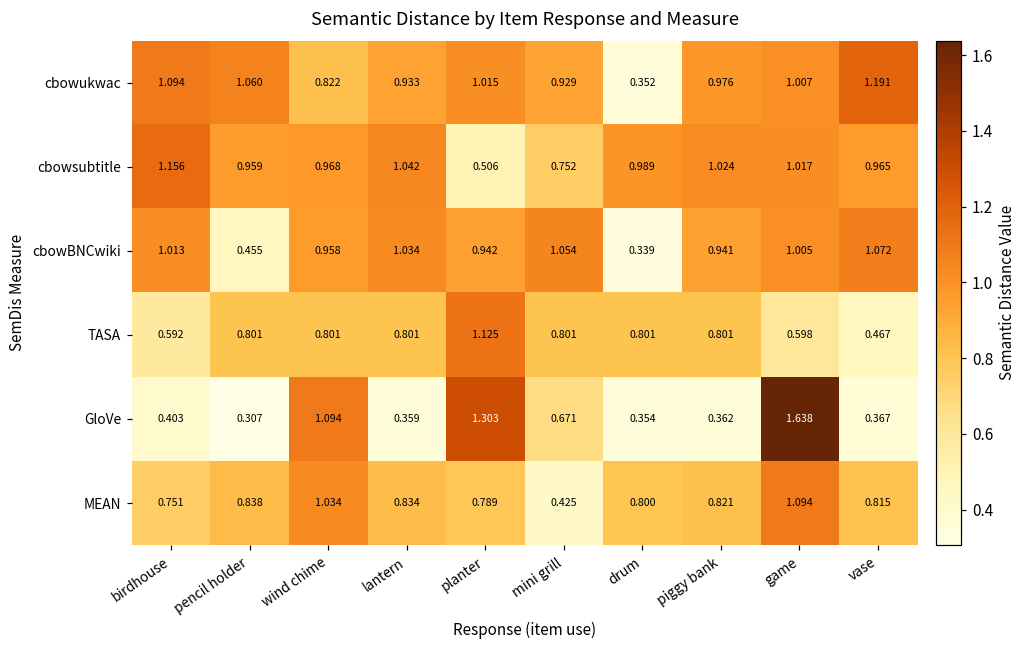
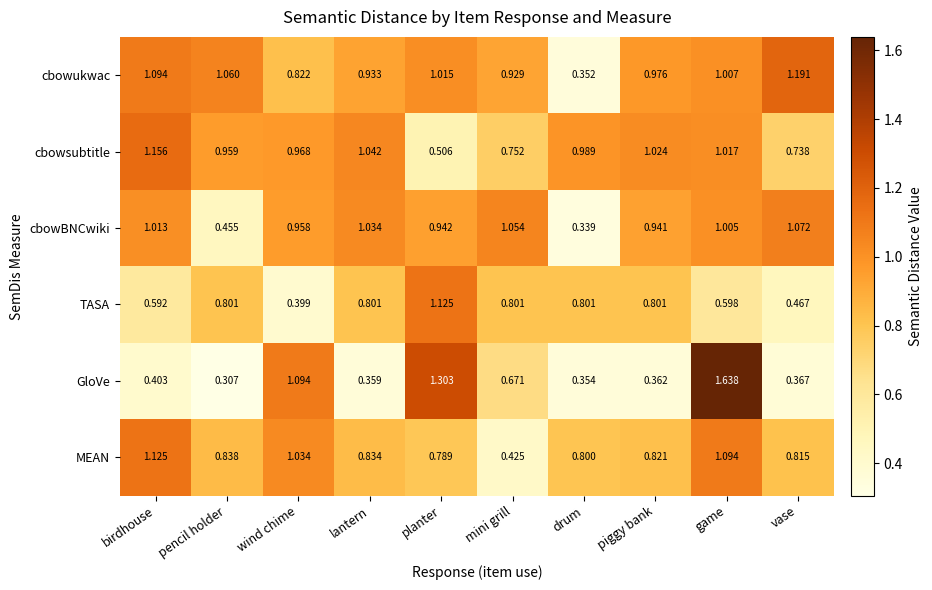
cbowsubtitle, vase: 0.965 -> 0.738
TASA, wind chime: 0.801 -> 0.399
MEAN, birdhouse: 0.751 -> 1.125
